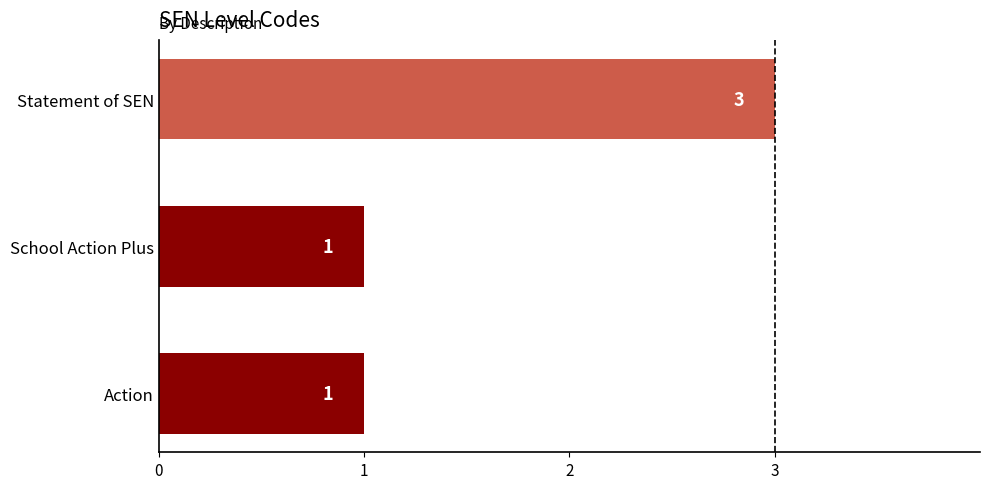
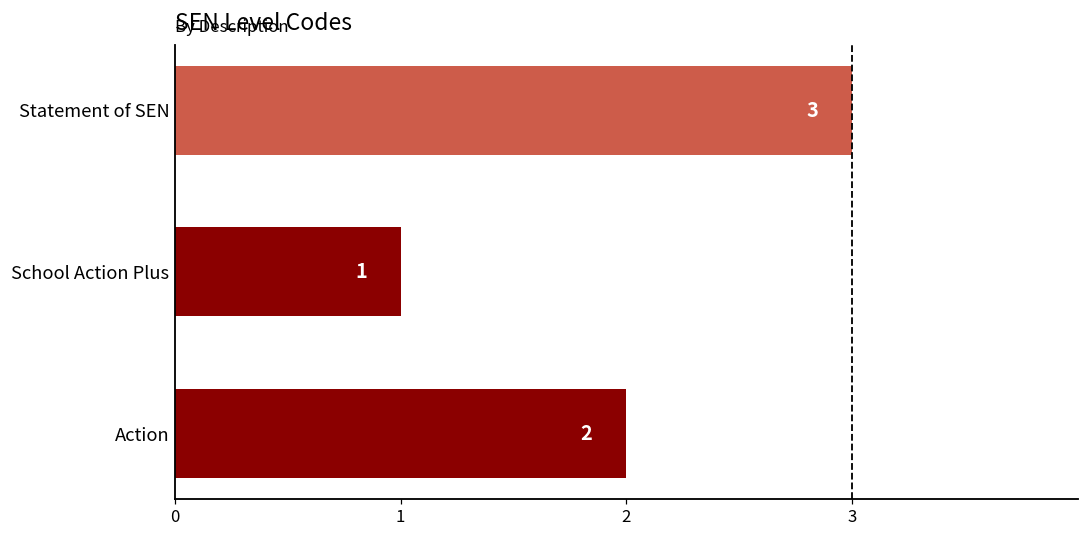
Action: 1 -> 2
